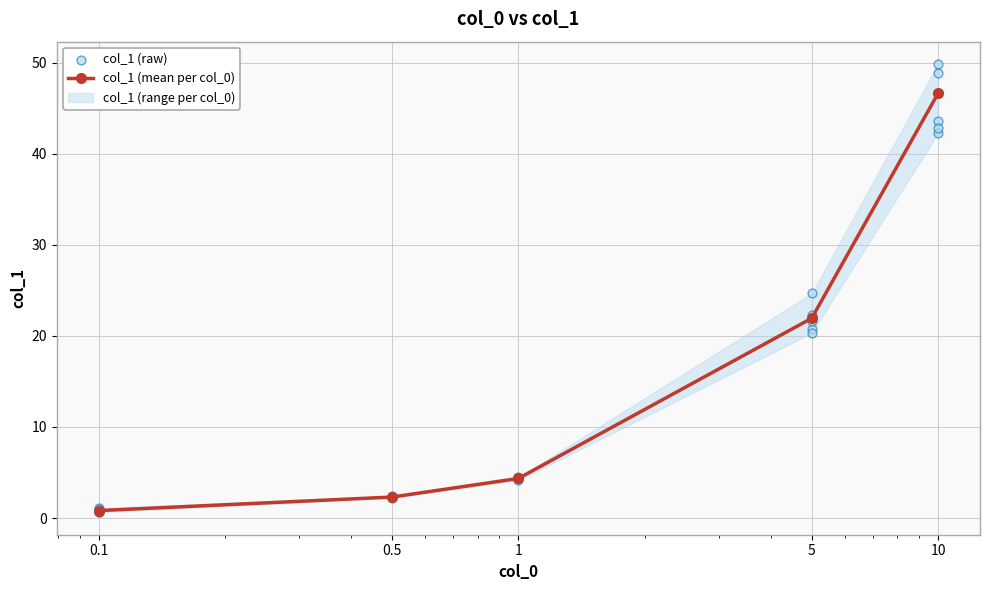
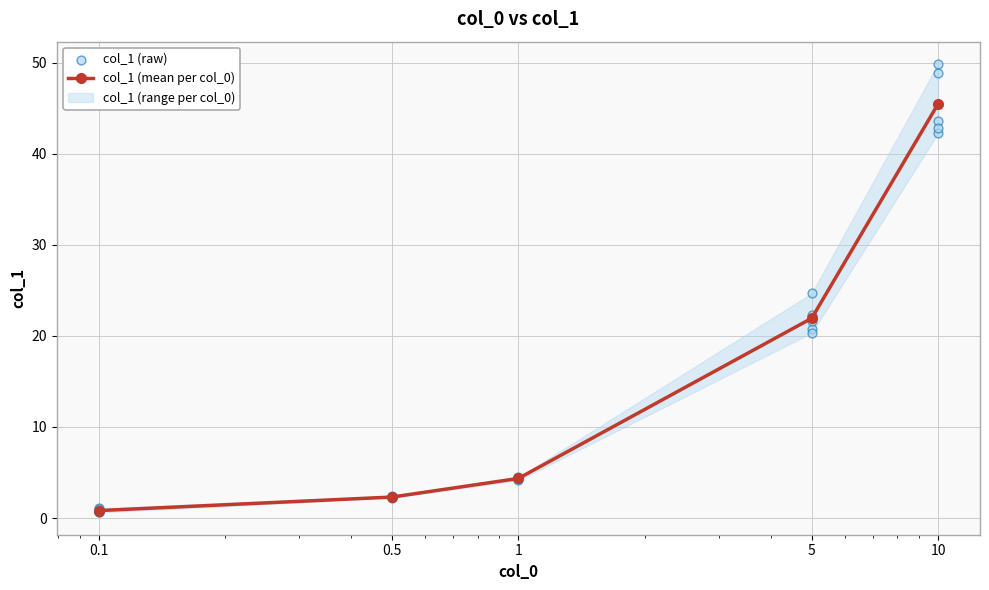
col_1 (mean per col_0), 10: 47 -> 45
